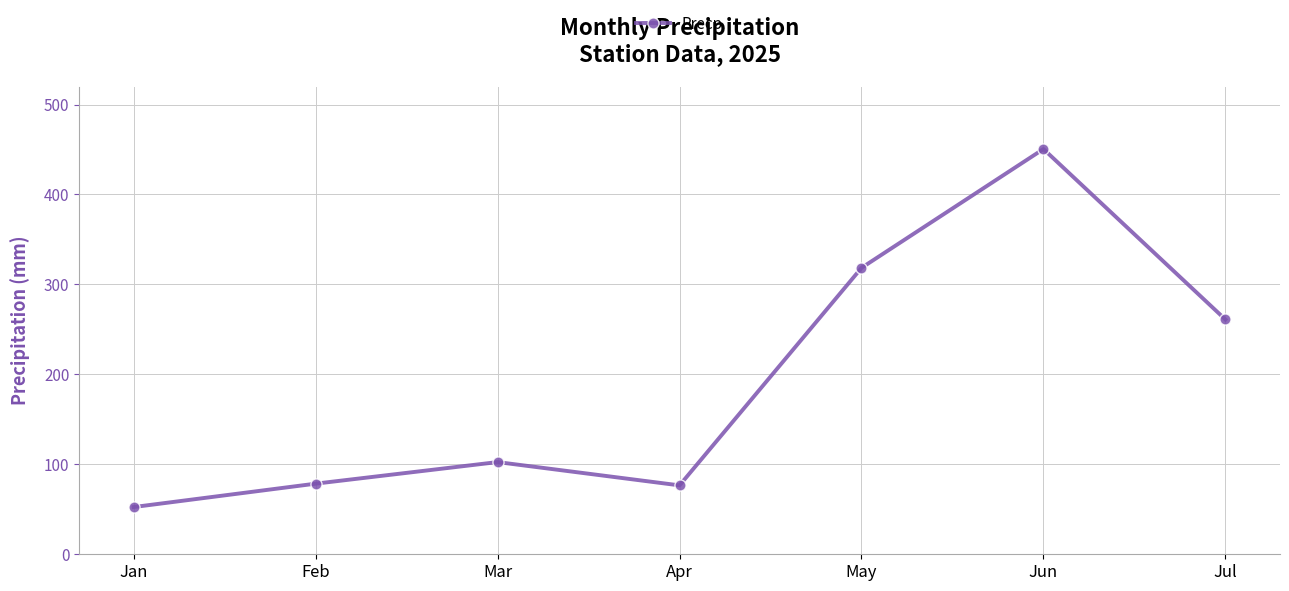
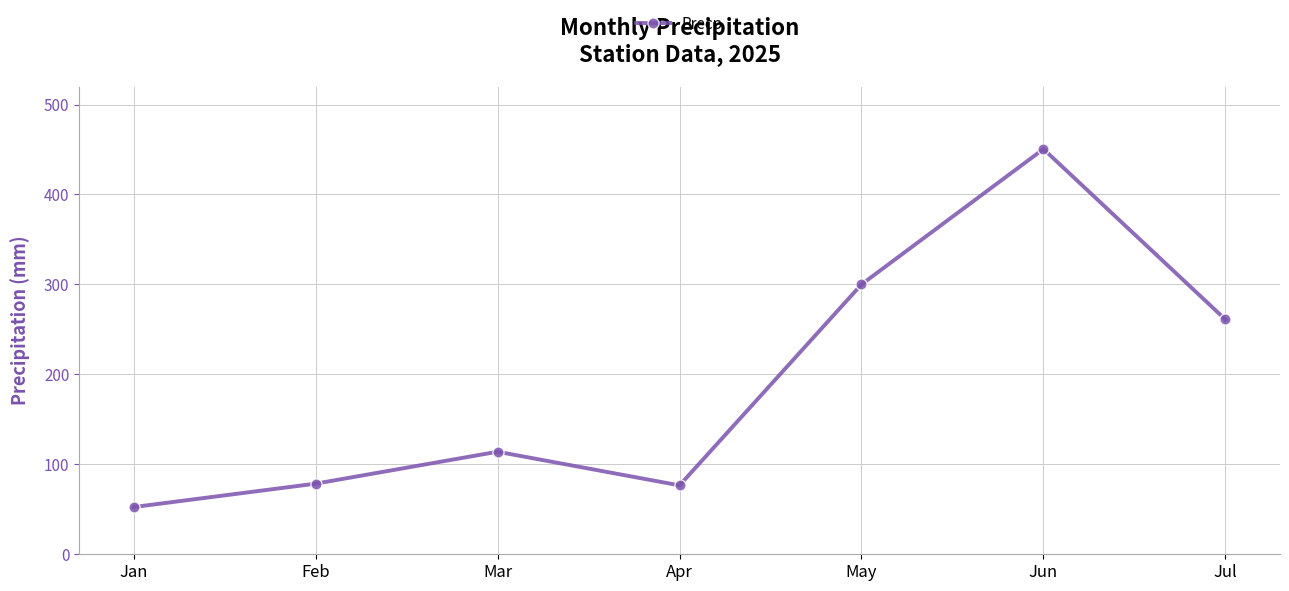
Mar: 100 -> 110
May: 320 -> 300
